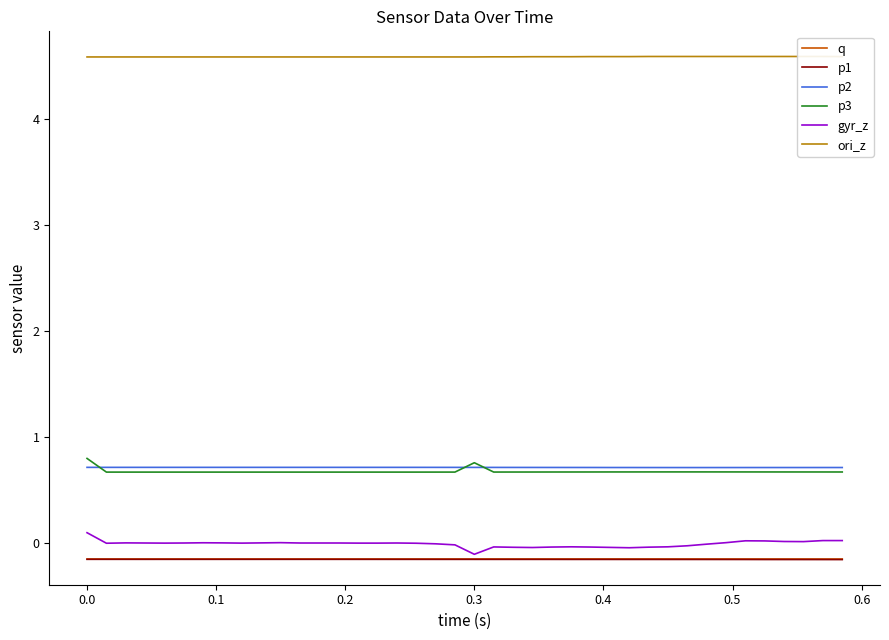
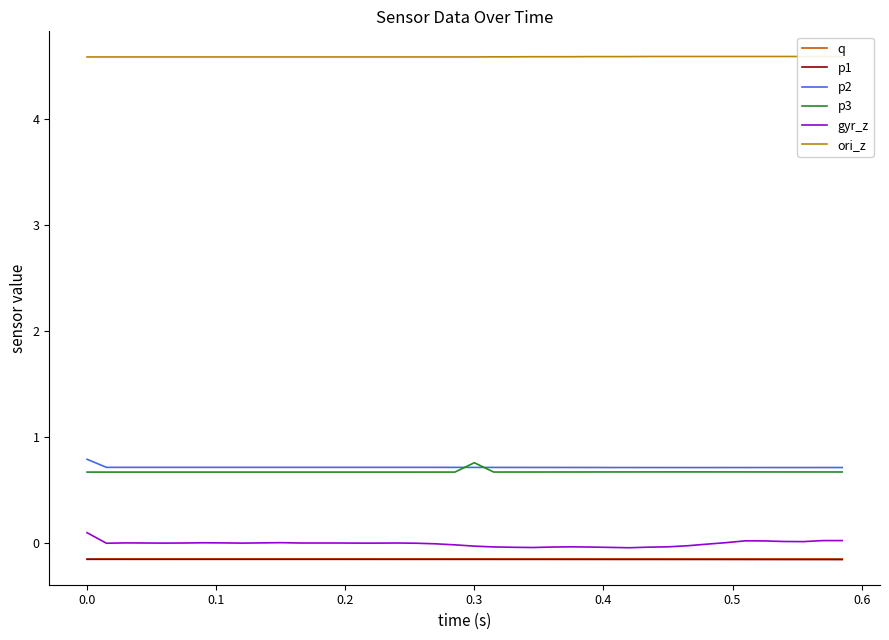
p2, 0.0: 0.71 -> 0.79
p3, 0.0: 0.80 -> 0.67
gyr_z, 0.3: -0.11 -> -0.03
